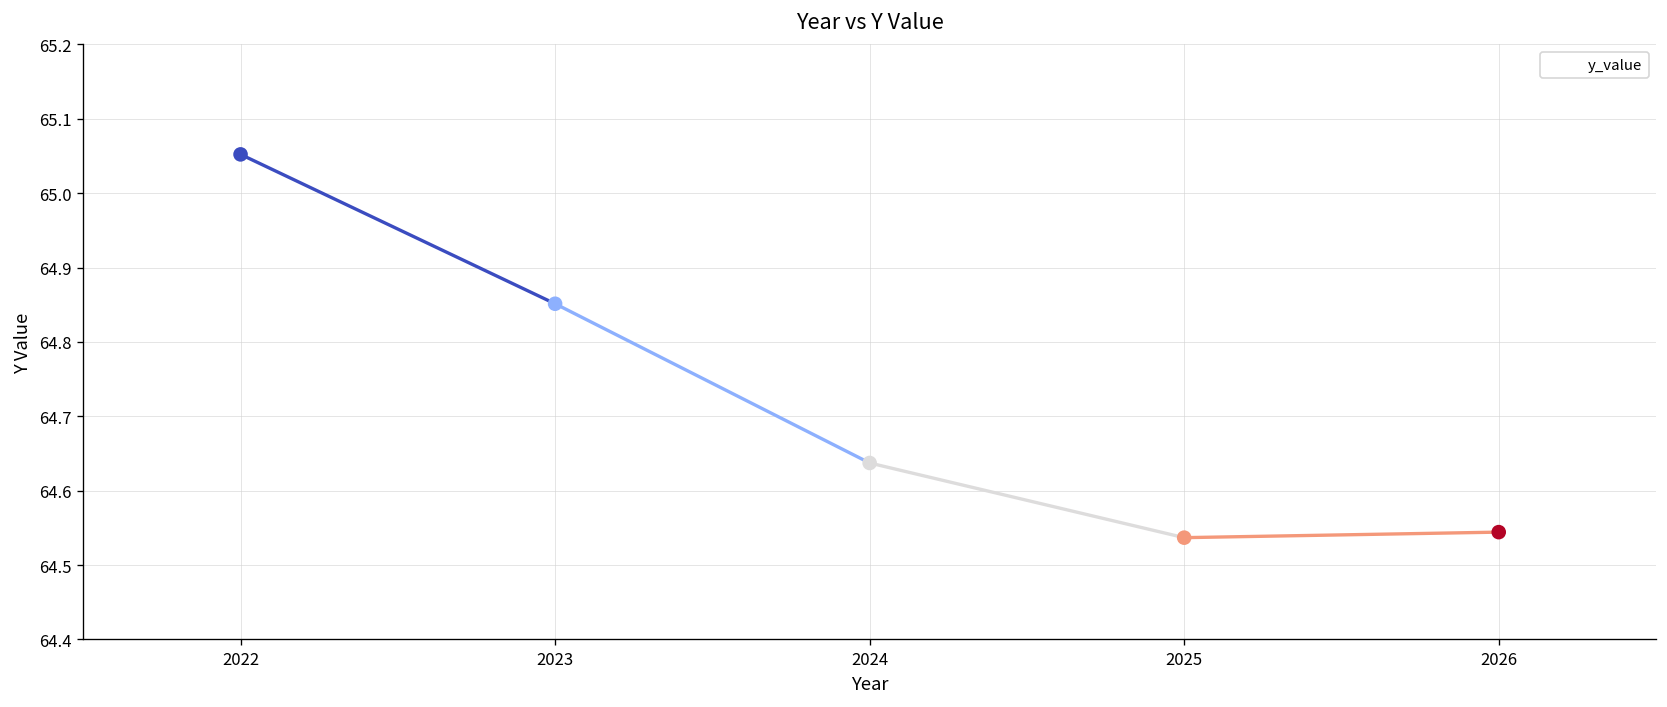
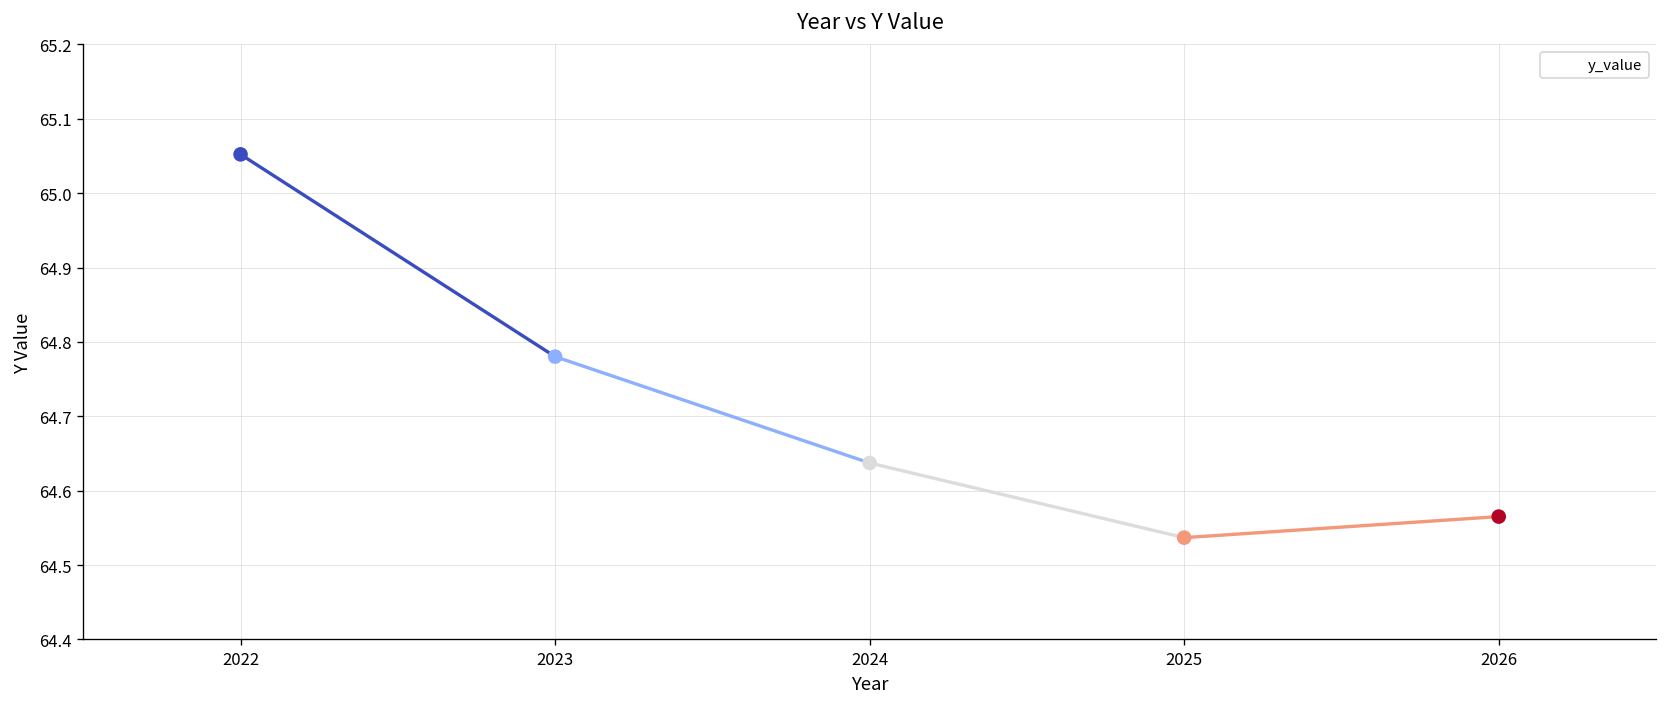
y_value, 2023: 64.85 -> 64.78
y_value, 2026: 64.54 -> 64.57
